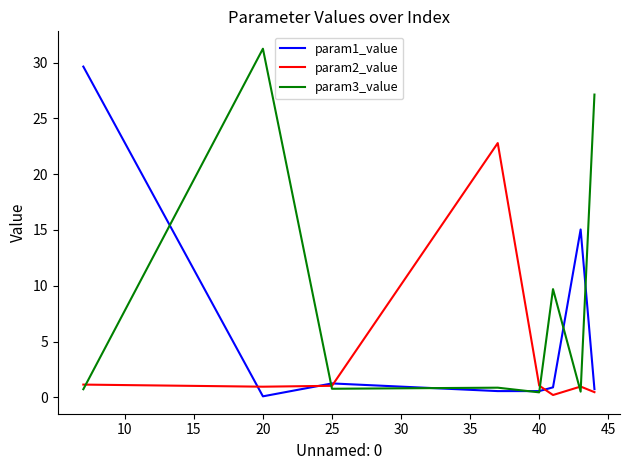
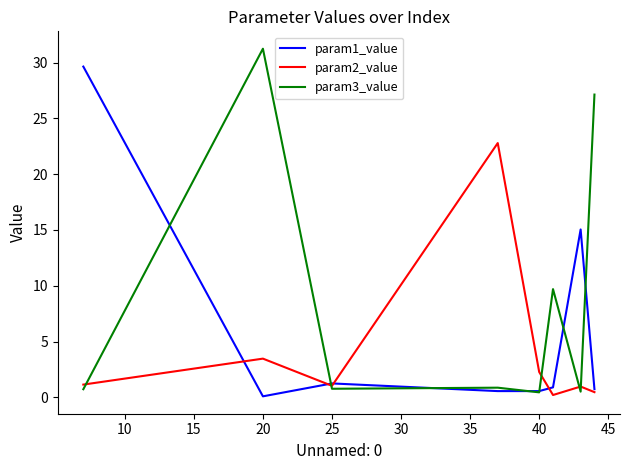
param2_value, 20: 1.0 -> 3.5
param2_value, 40: 1.0 -> 2.3
